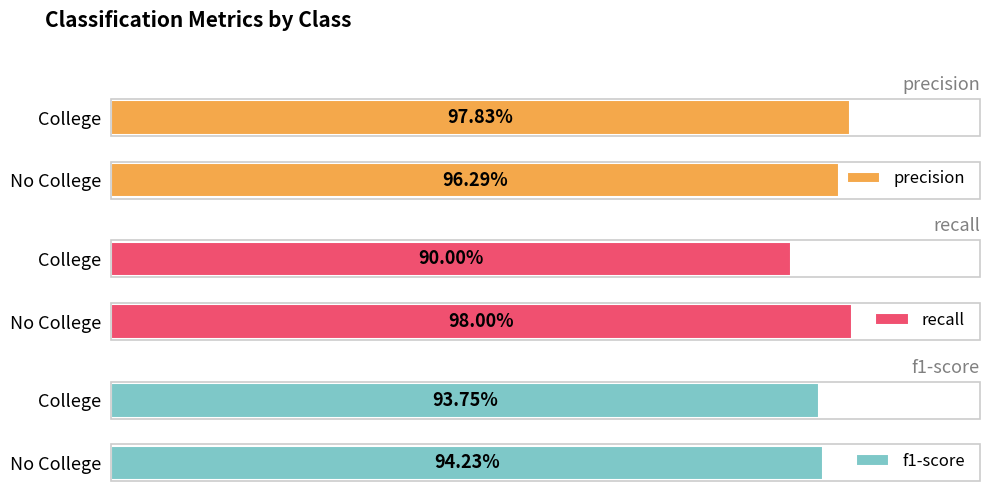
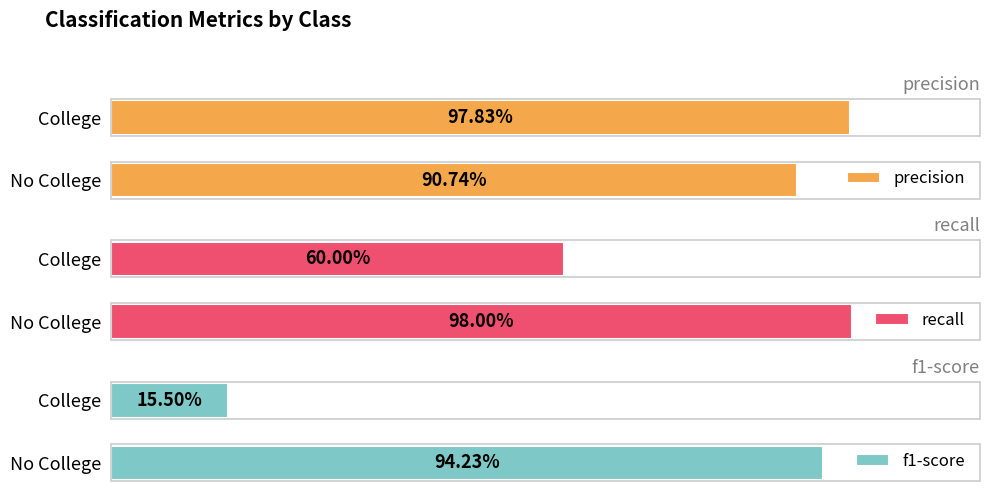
precision, No College: 96.29% -> 90.74%
recall, College: 90.00% -> 60.00%
f1-score, College: 93.75% -> 15.50%
